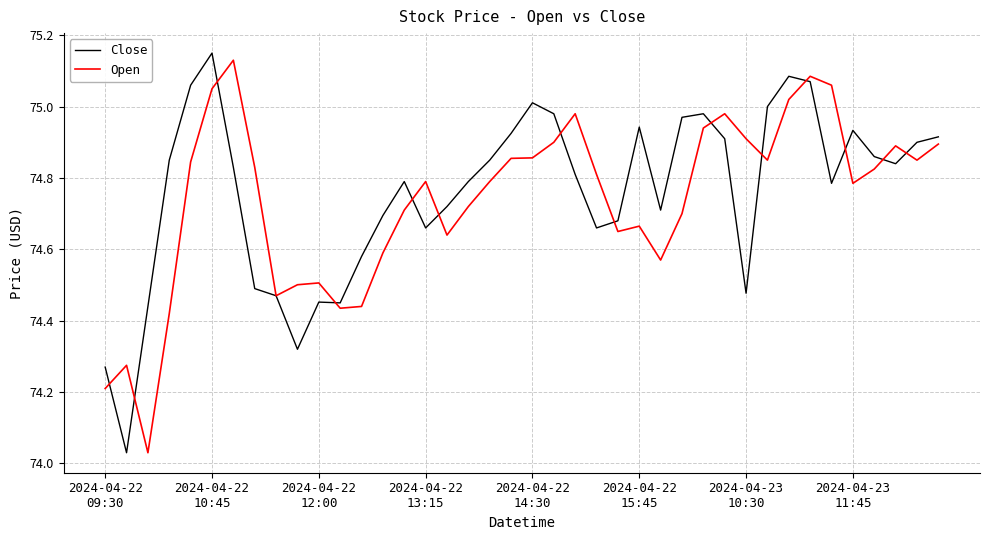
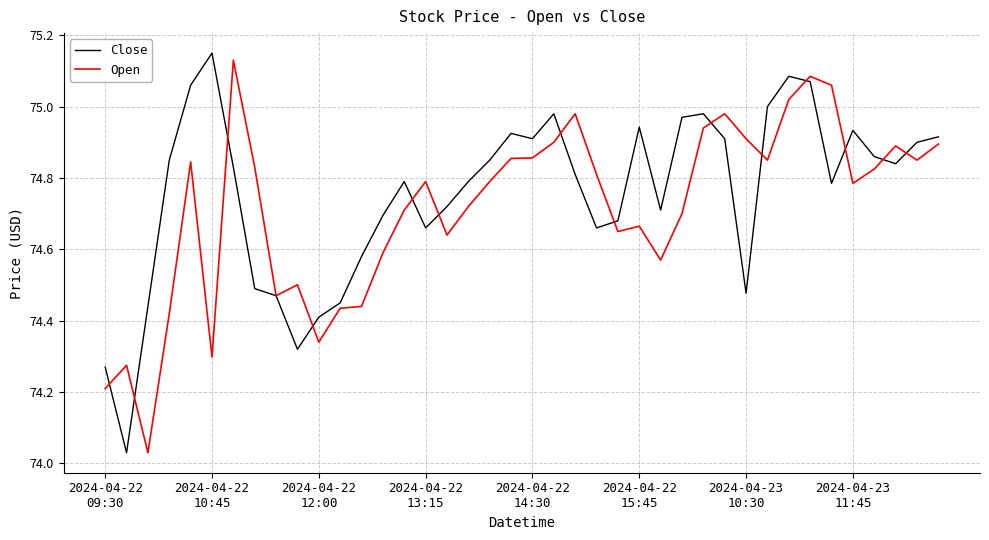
Open, 2024-04-22 10:45: 75.05 -> 74.30
Close, 2024-04-22 12:00: 74.45 -> 74.41
Open, 2024-04-22 12:00: 74.51 -> 74.34
Close, 2024-04-22 14:30: 75.01 -> 74.91
